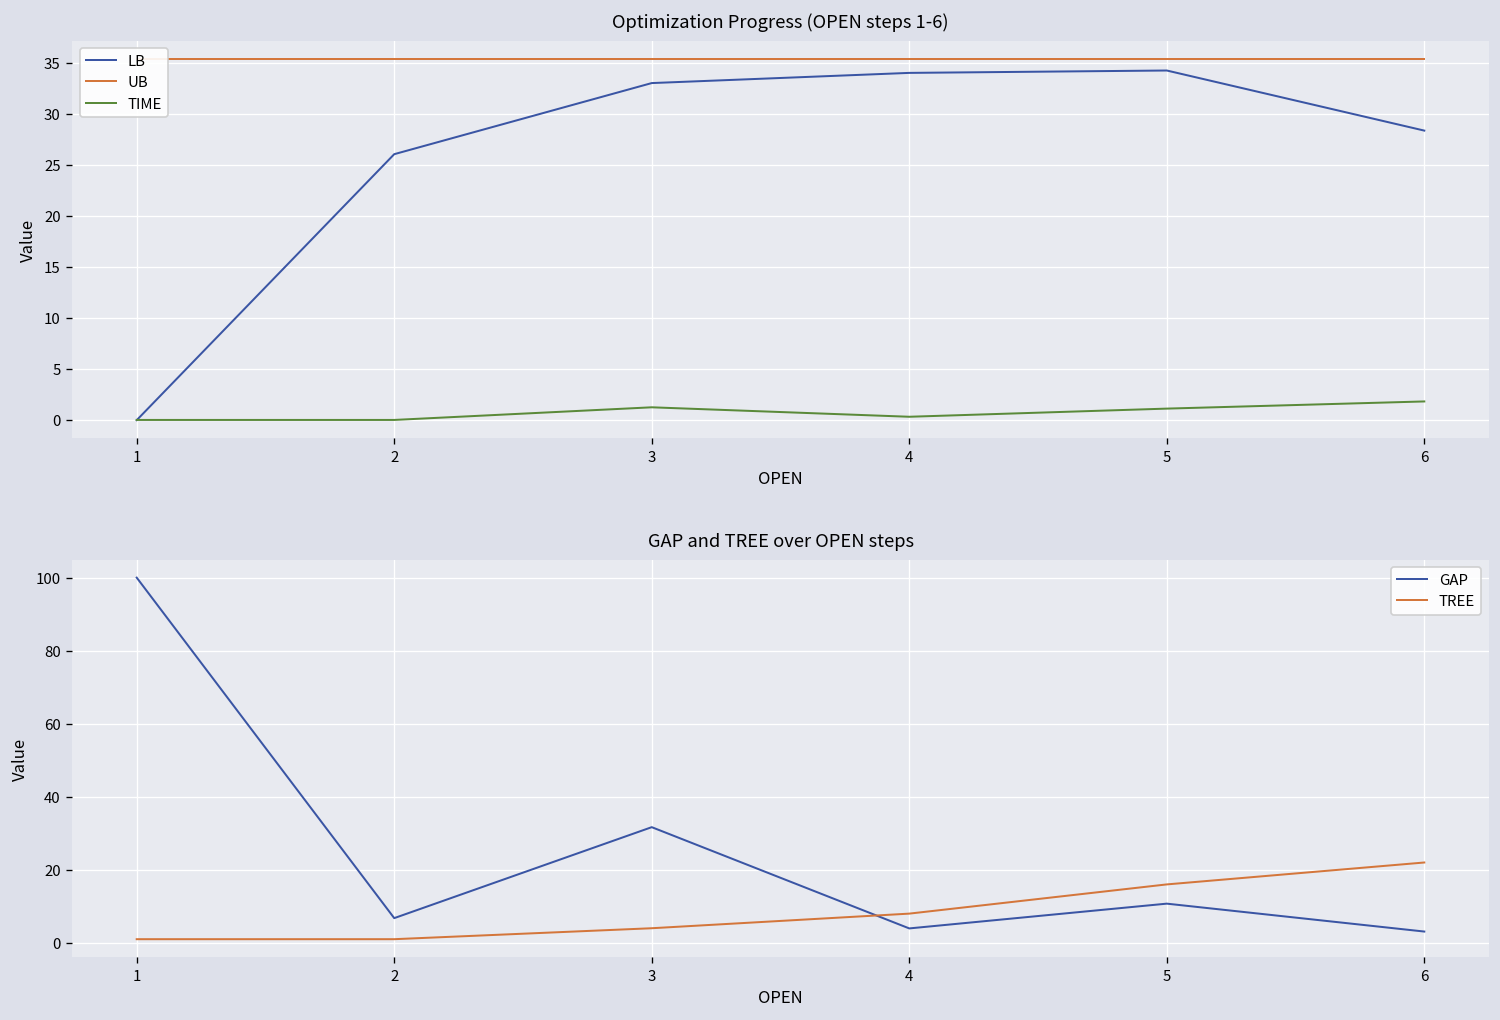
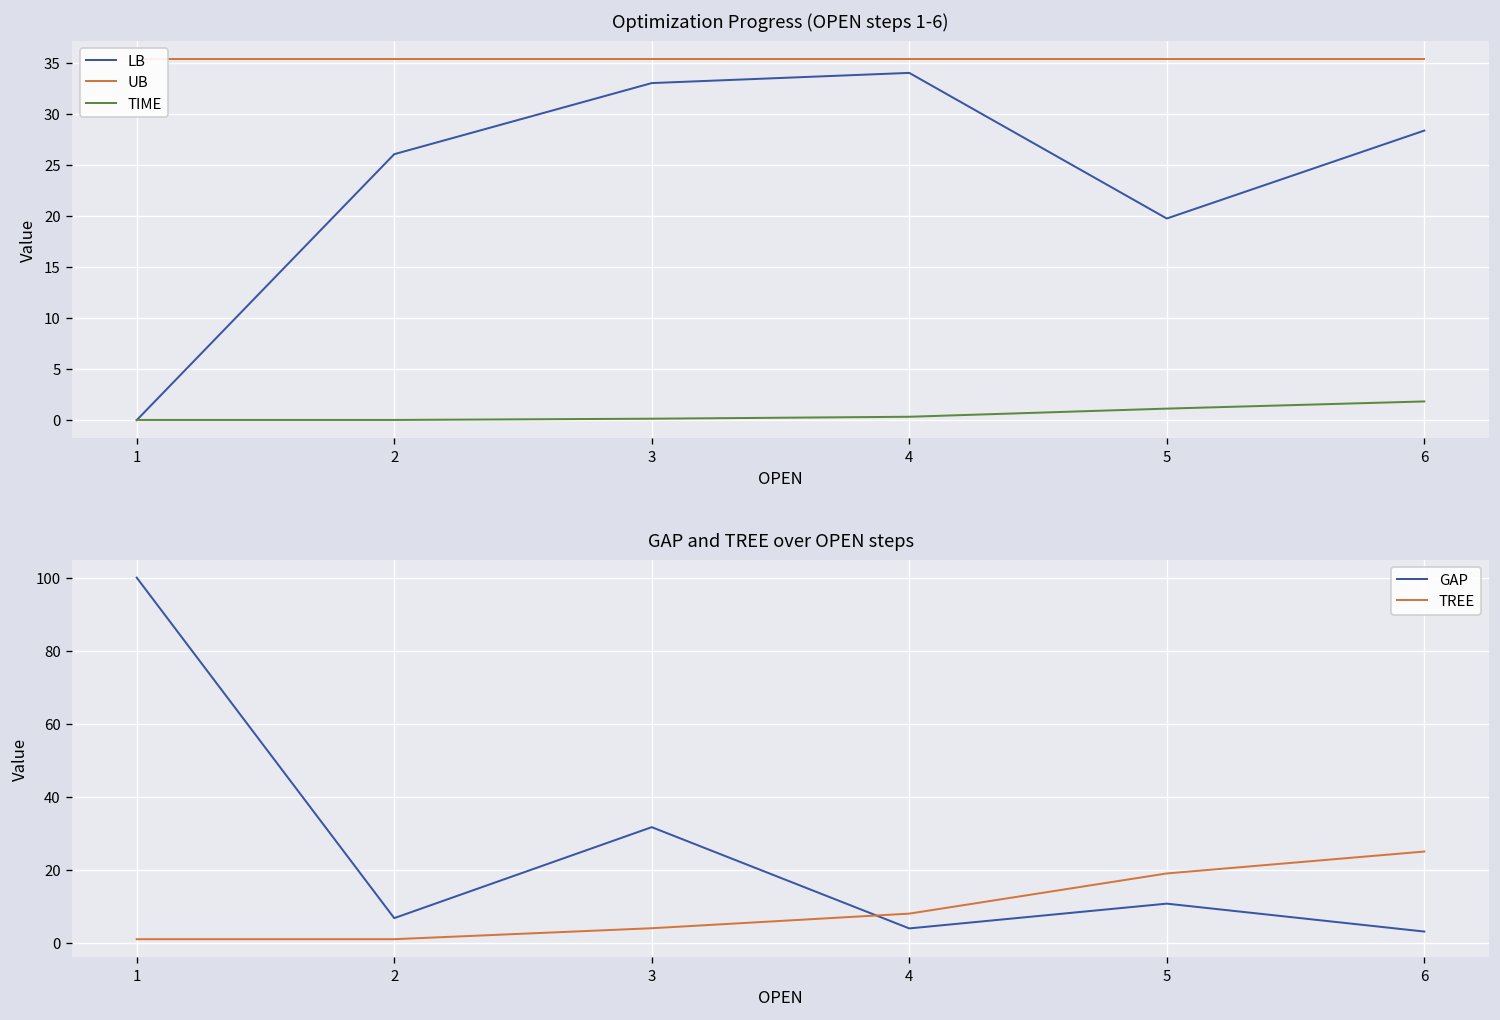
Optimization Progress (OPEN steps 1-6), TIME, 3: 1 -> 0
Optimization Progress (OPEN steps 1-6), LB, 5: 34 -> 20
GAP and TREE over OPEN steps, TREE, 5: 16 -> 19
GAP and TREE over OPEN steps, TREE, 6: 22 -> 25
